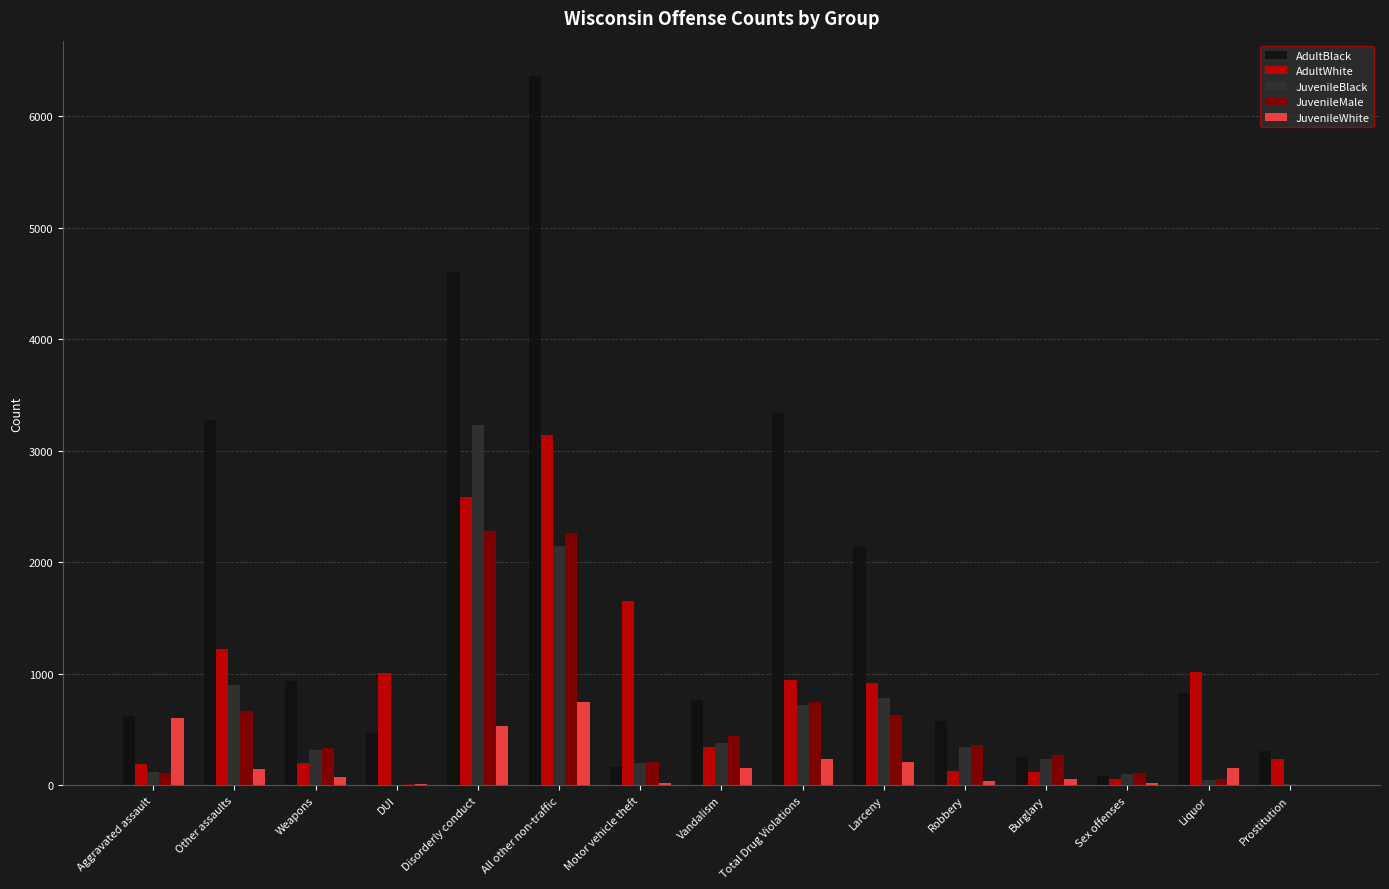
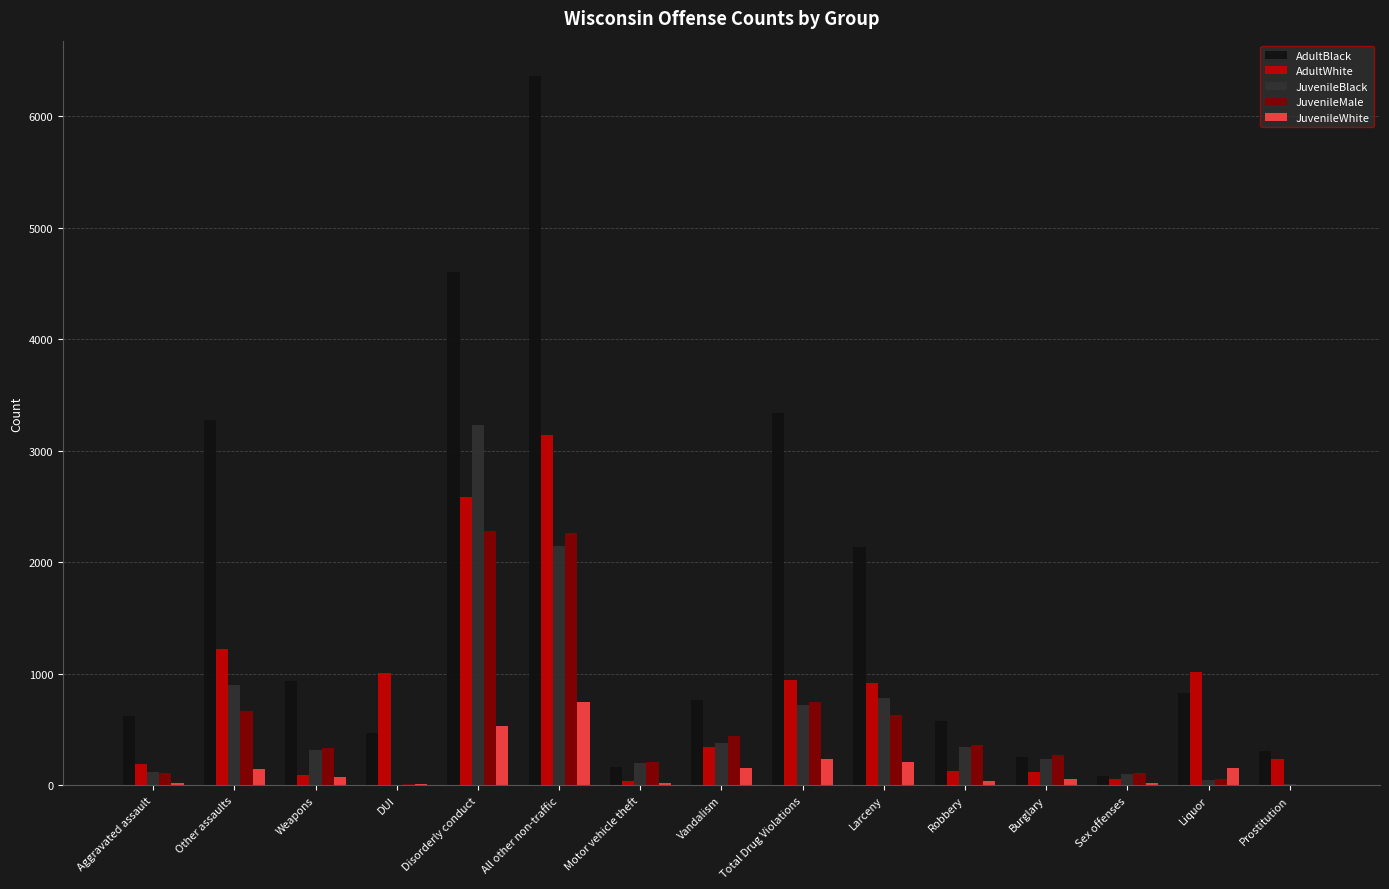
JuvenileWhite, Aggravated assault: 600 -> 30
AdultWhite, Weapons: 200 -> 90
AdultWhite, Motor vehicle theft: 1650 -> 40
